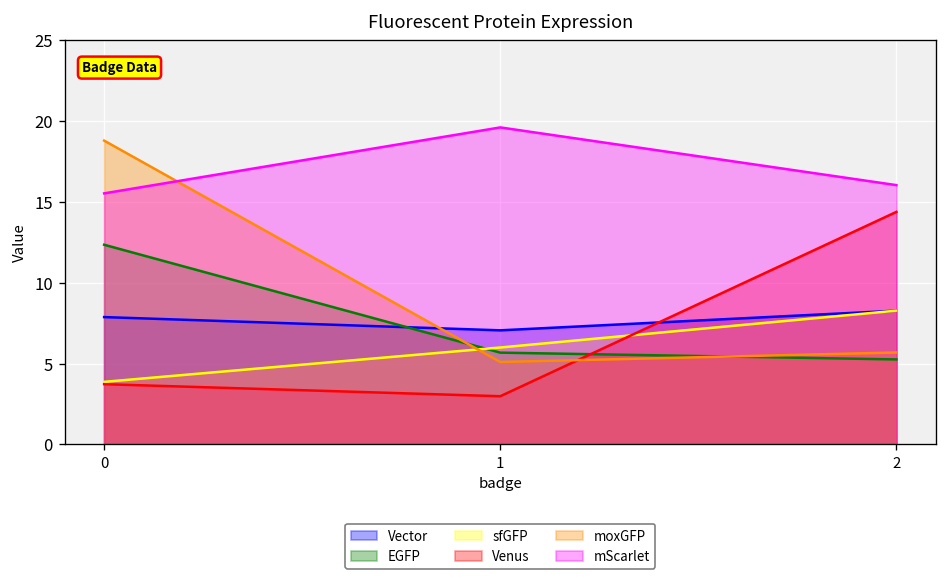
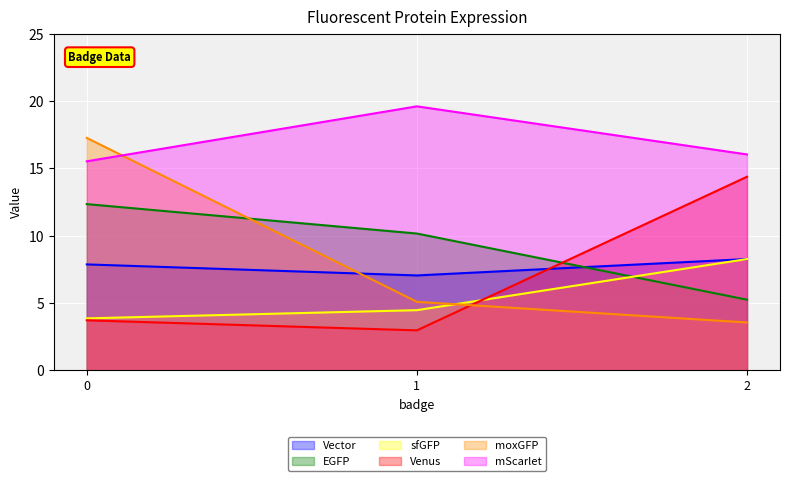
moxGFP, 0: 18.8 -> 17.3
EGFP, 1: 5.7 -> 10.2
sfGFP, 1: 6.0 -> 4.5
moxGFP, 2: 5.7 -> 3.6
